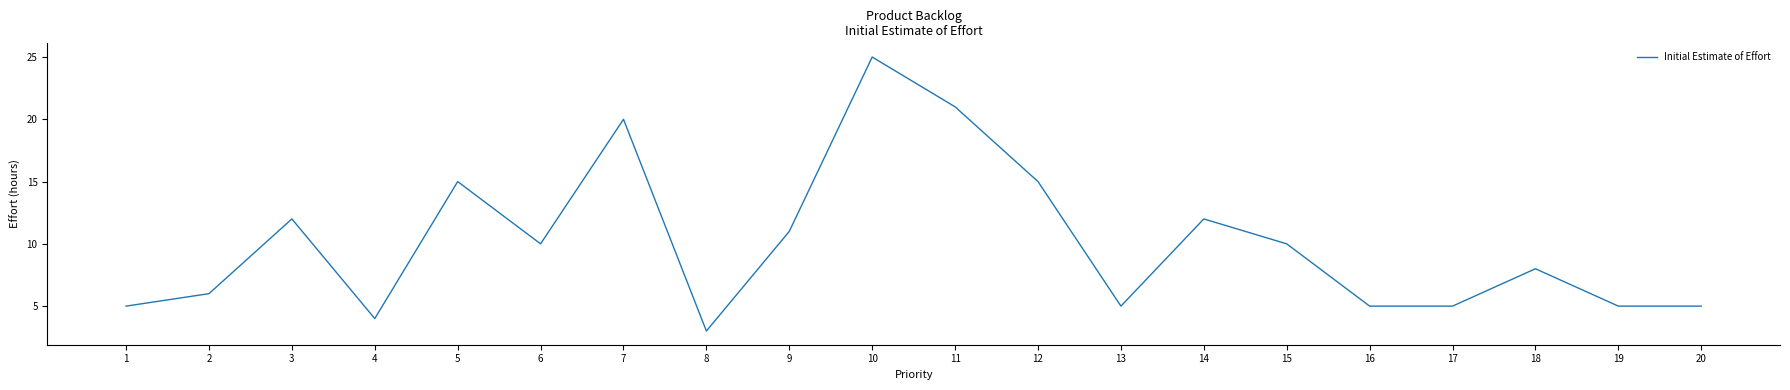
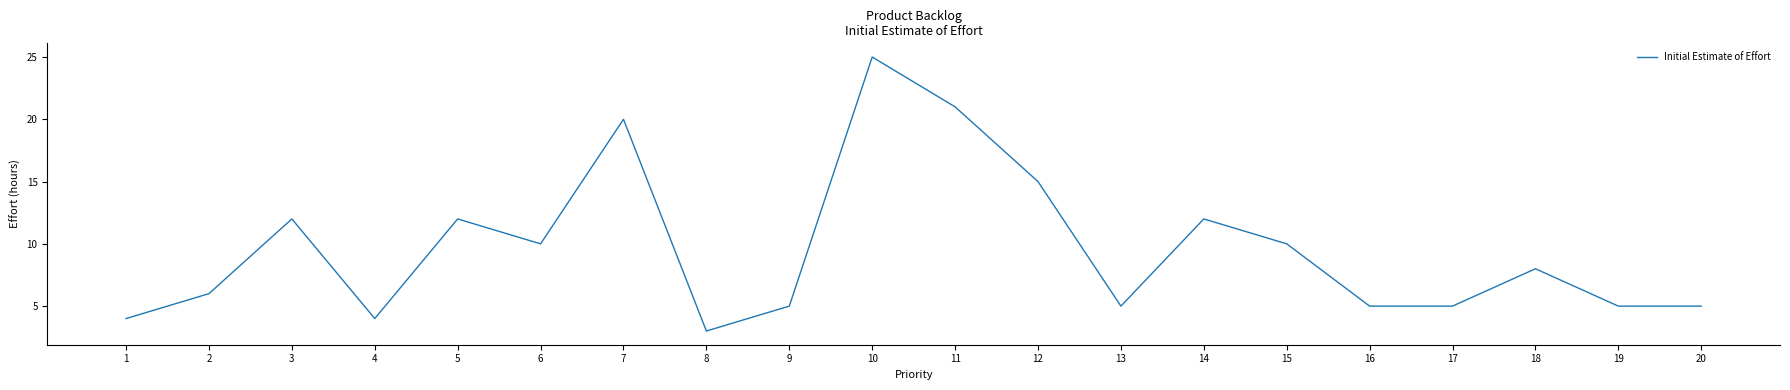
1: 5 -> 4
5: 15 -> 12
9: 11 -> 5
